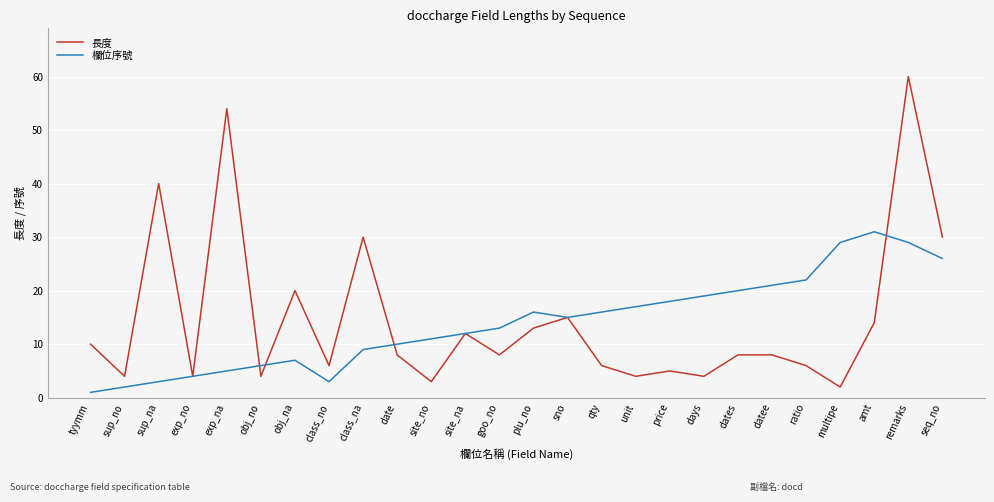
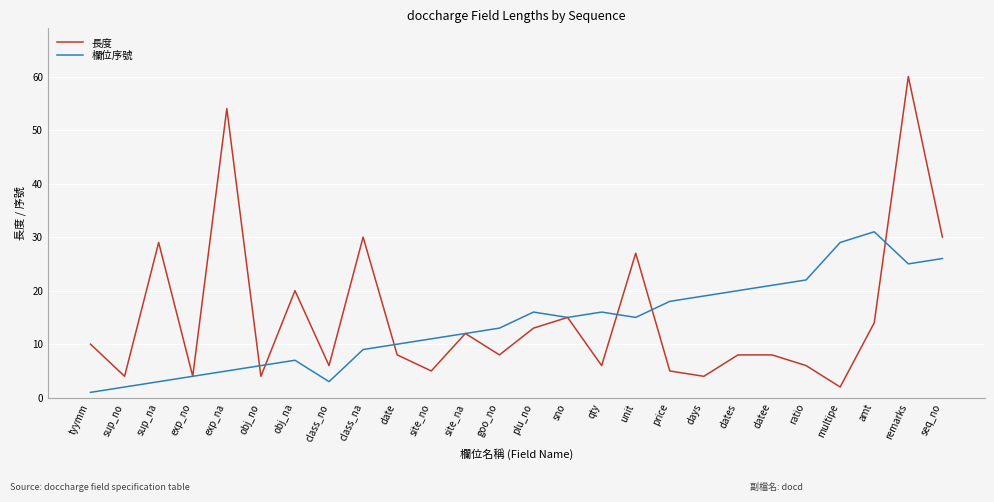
長度, sup_na: 40 -> 29
長度, site_no: 3 -> 5
長度, unit: 4 -> 27
欄位序號, unit: 17 -> 15
欄位序號, remarks: 29 -> 25
